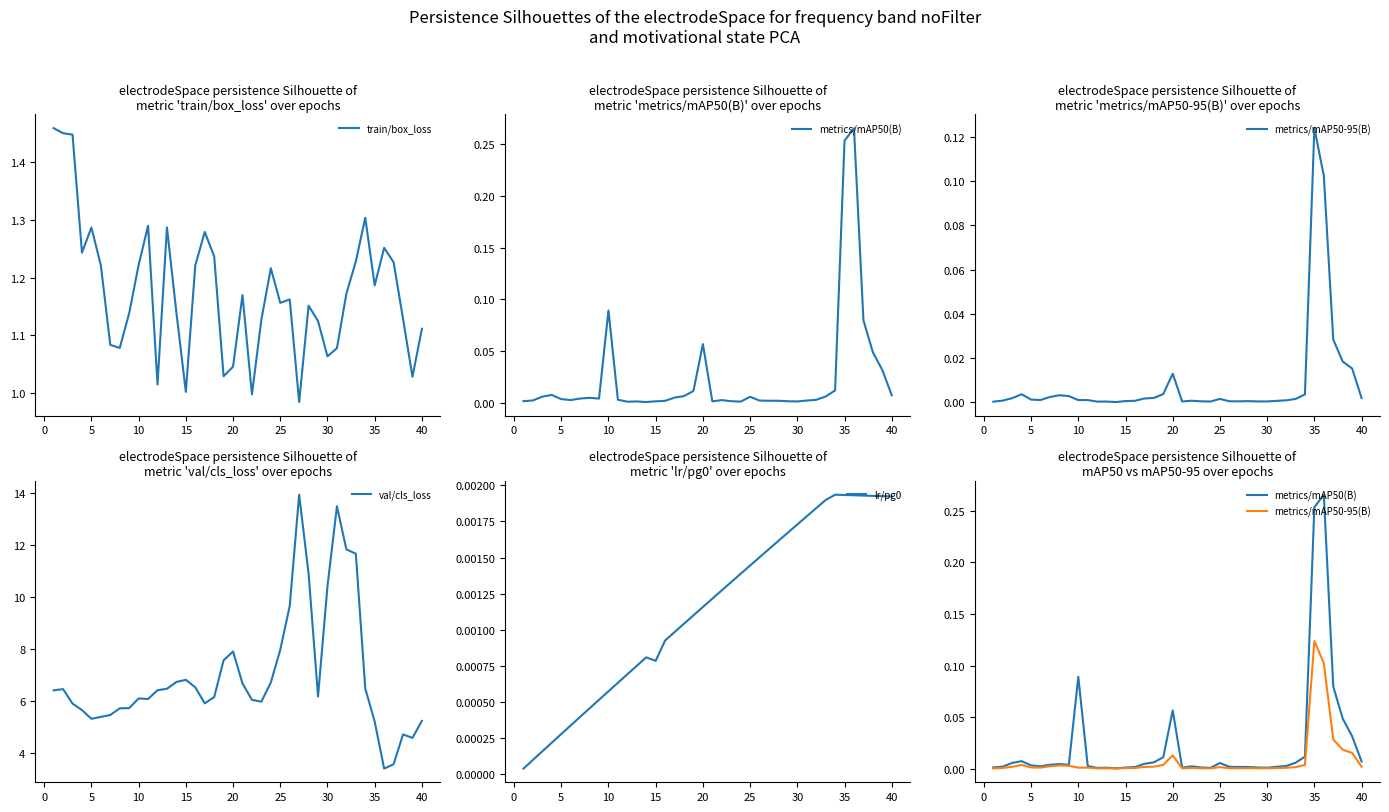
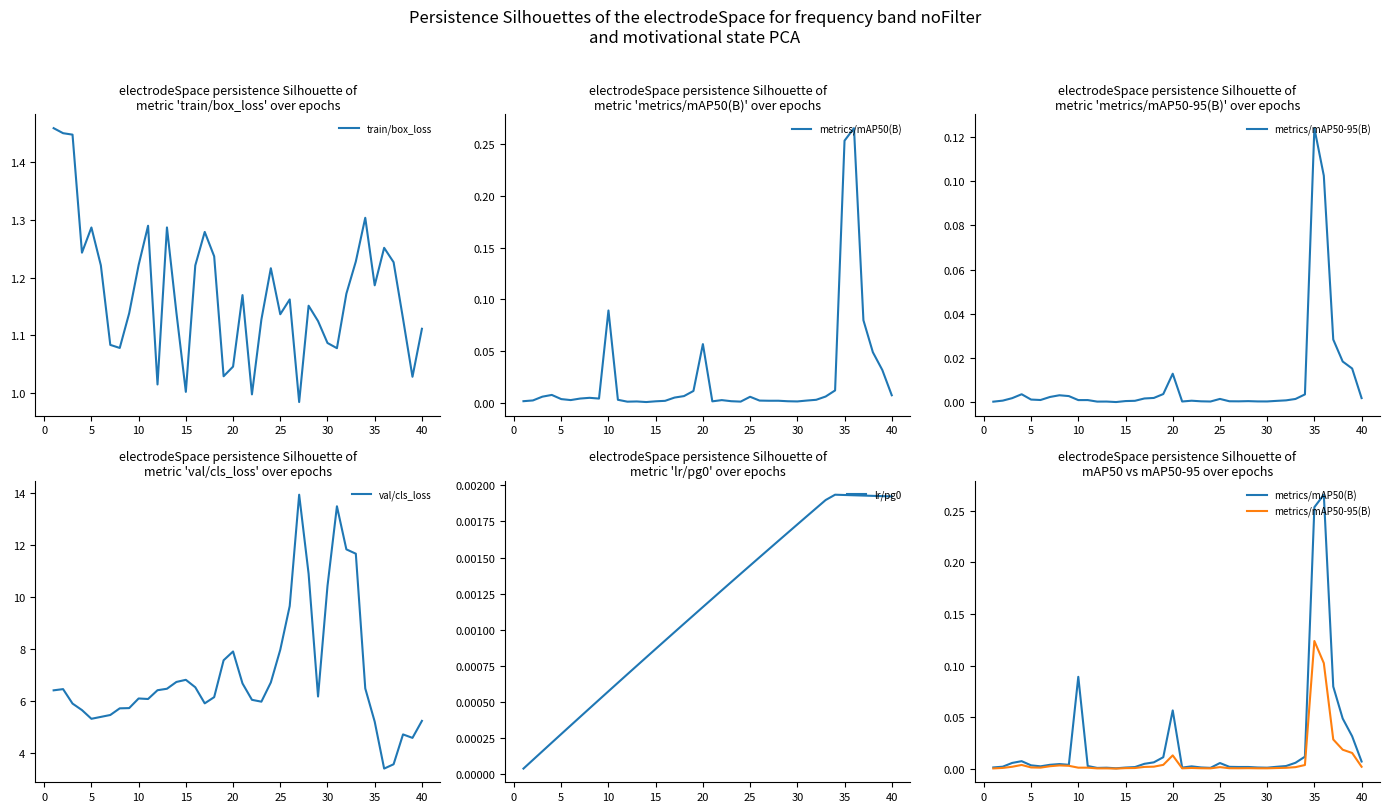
electrodeSpace persistence Silhouette of metric 'train/box_loss' over epochs, 25: 1.16 -> 1.14
electrodeSpace persistence Silhouette of metric 'train/box_loss' over epochs, 30: 1.06 -> 1.09
electrodeSpace persistence Silhouette of metric 'lr/pg0' over epochs, 15: 0.00079 -> 0.00087
